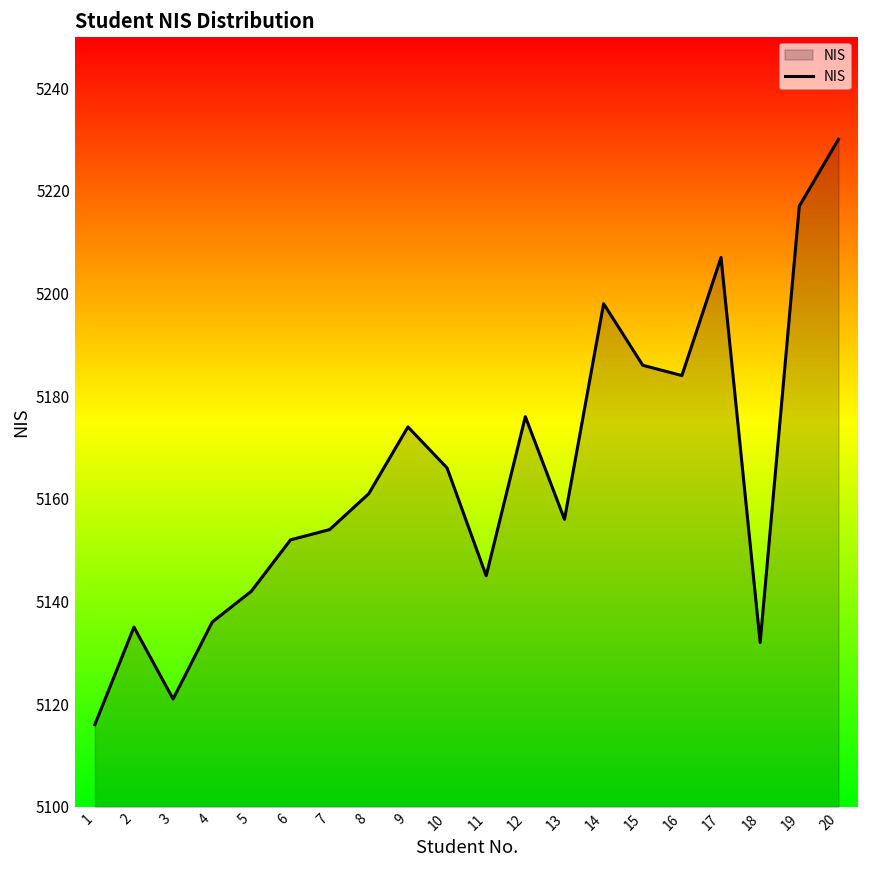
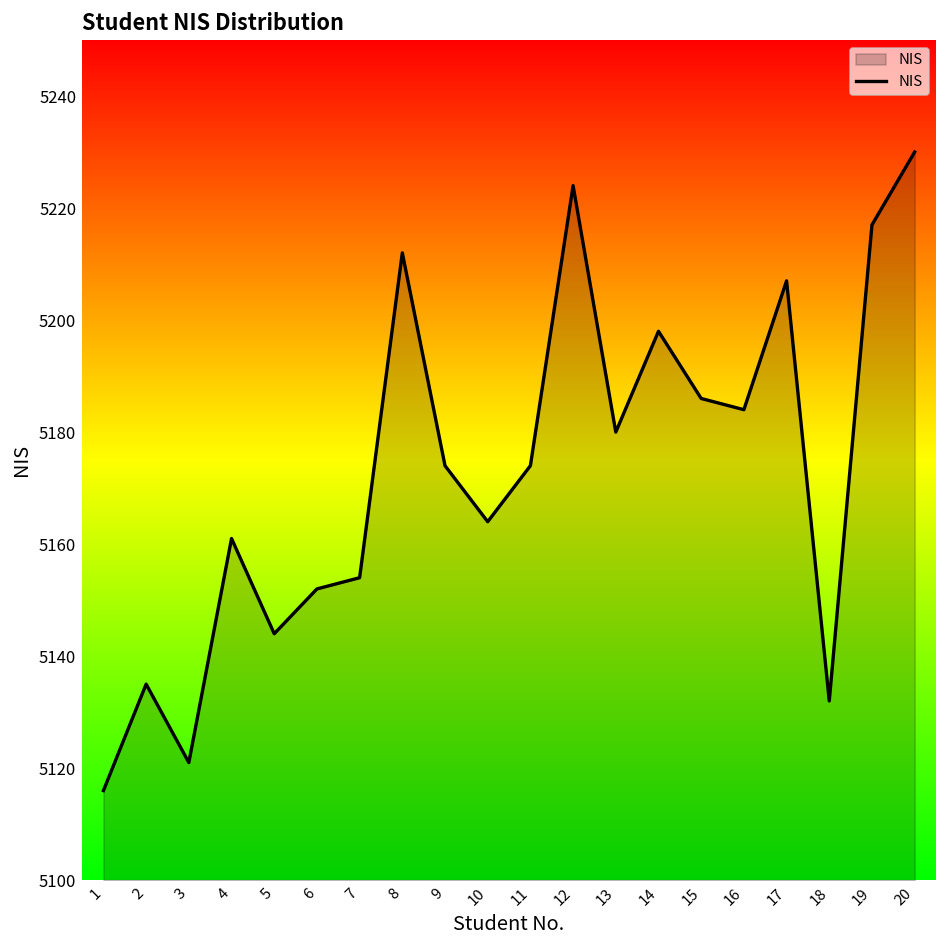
4: 5136 -> 5161
5: 5142 -> 5144
8: 5161 -> 5212
10: 5166 -> 5164
11: 5145 -> 5174
12: 5176 -> 5224
13: 5156 -> 5180
